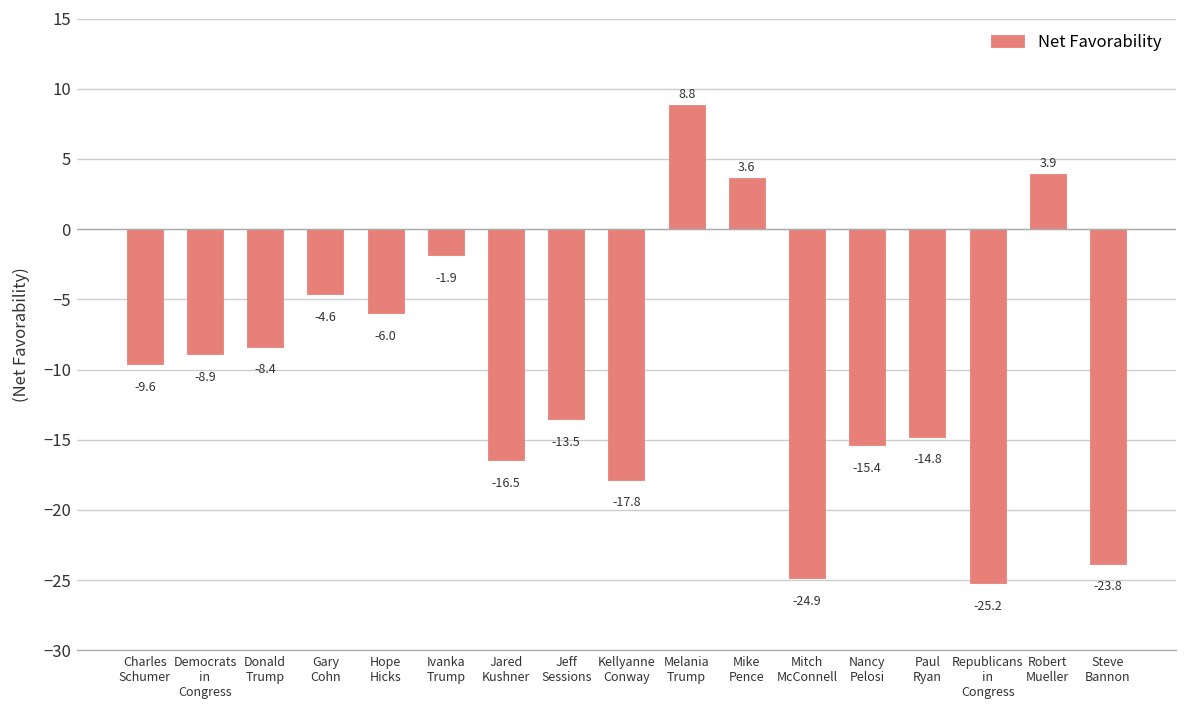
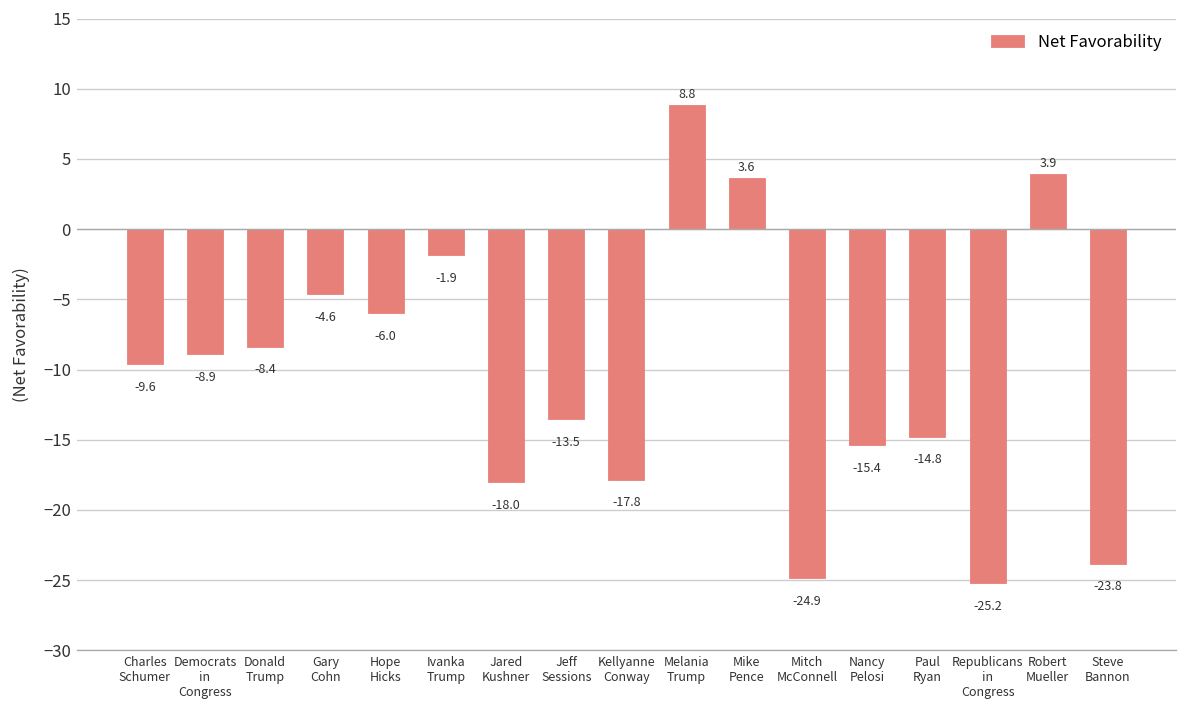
Jared Kushner: -16.5 -> -18.0
